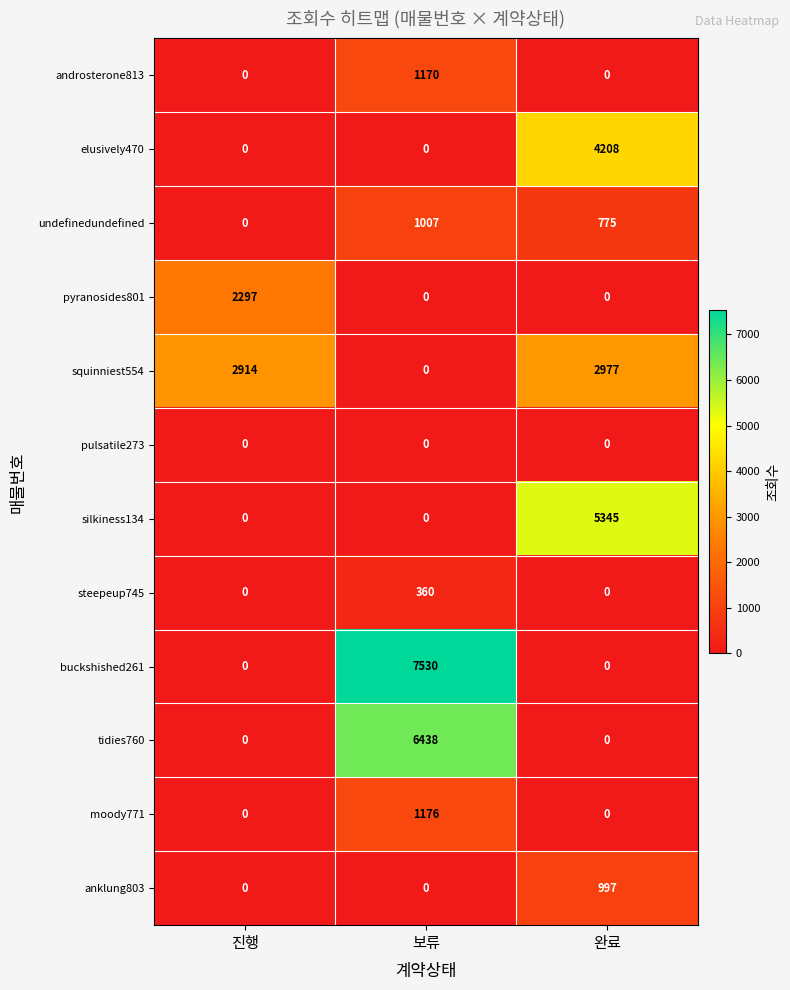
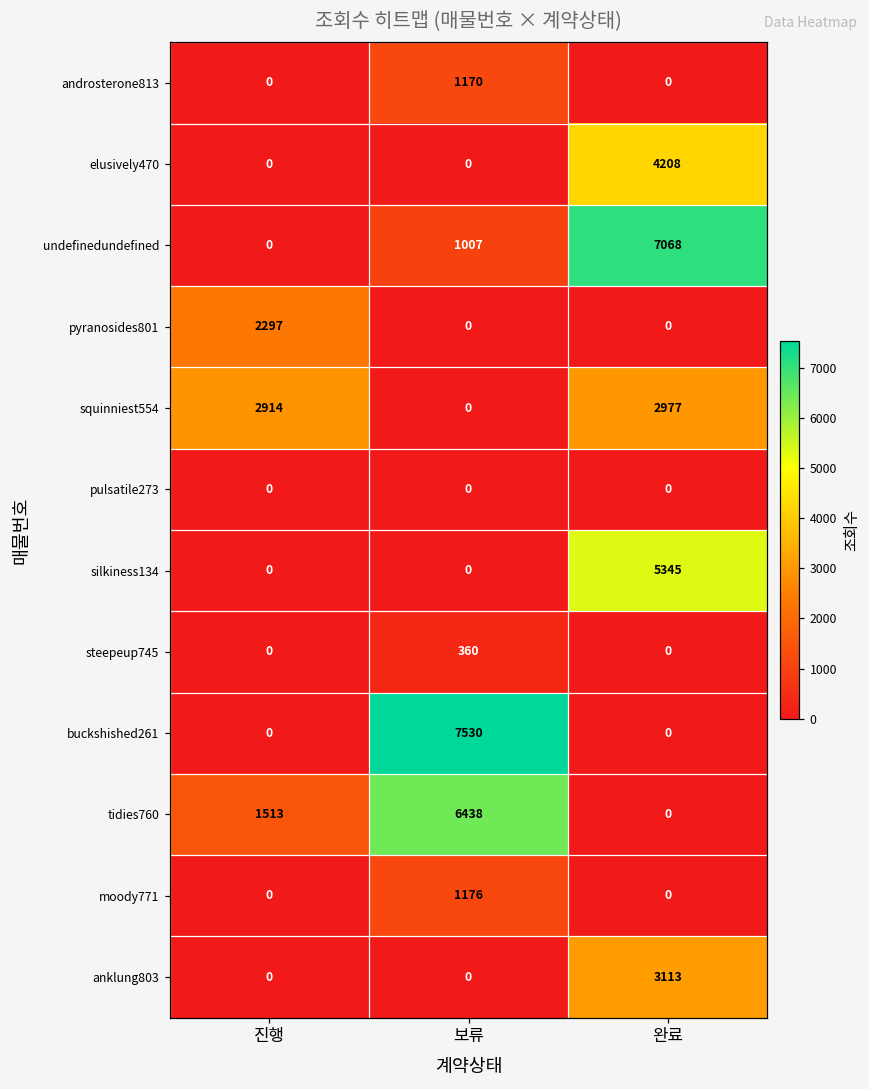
undefinedundefined, 완료: 775 -> 7068
tidies760, 진행: 0 -> 1513
anklung803, 완료: 997 -> 3113
